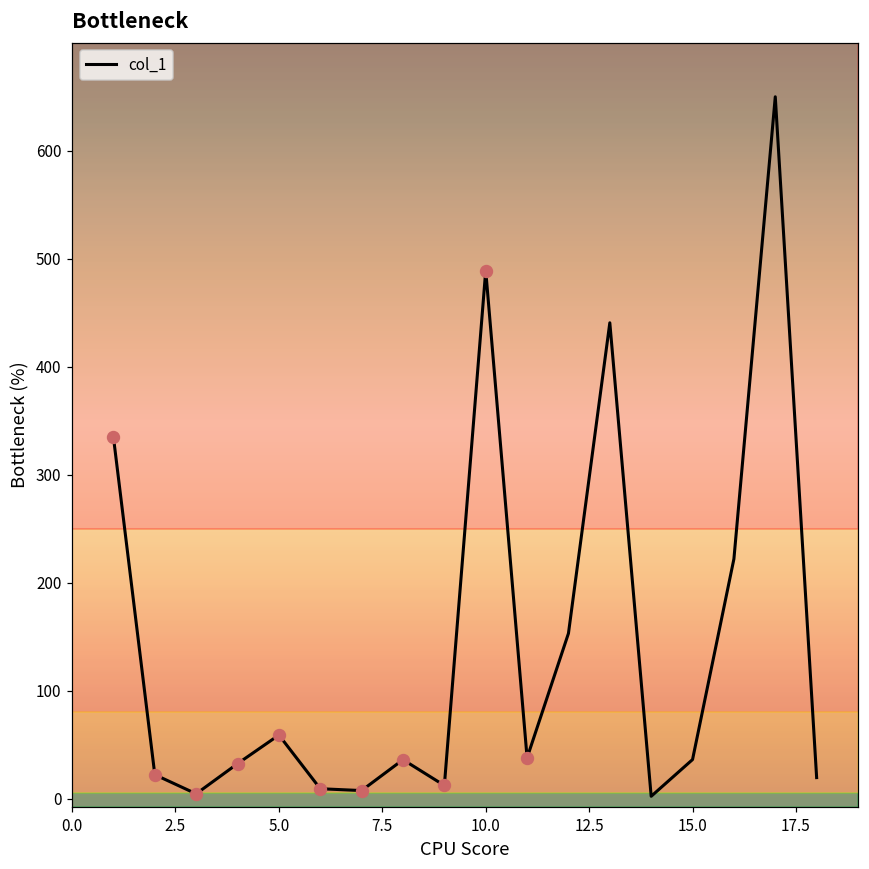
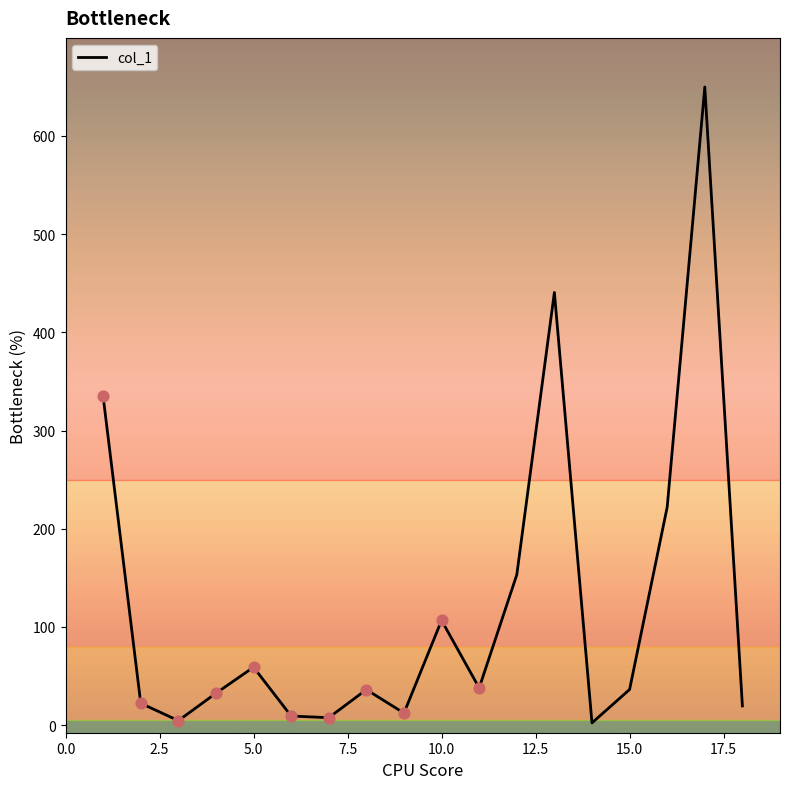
col_1, 10.0: 490 -> 110
